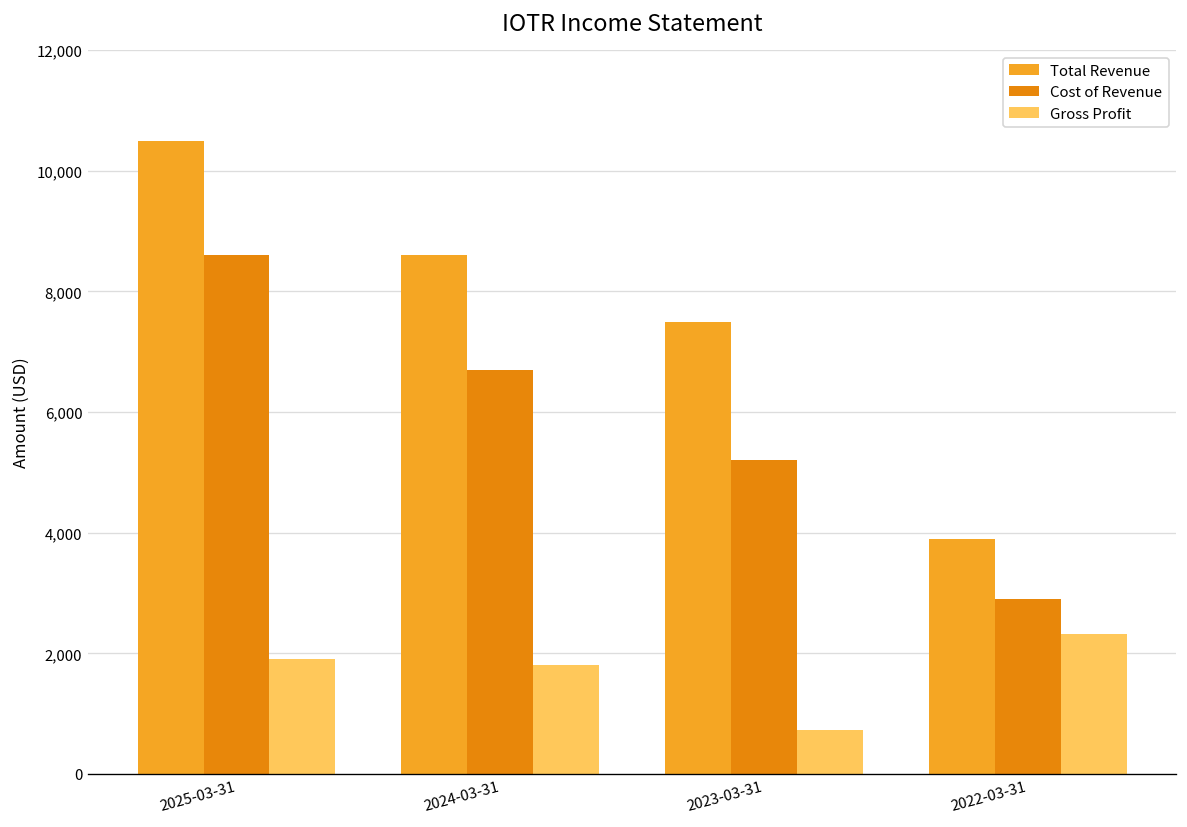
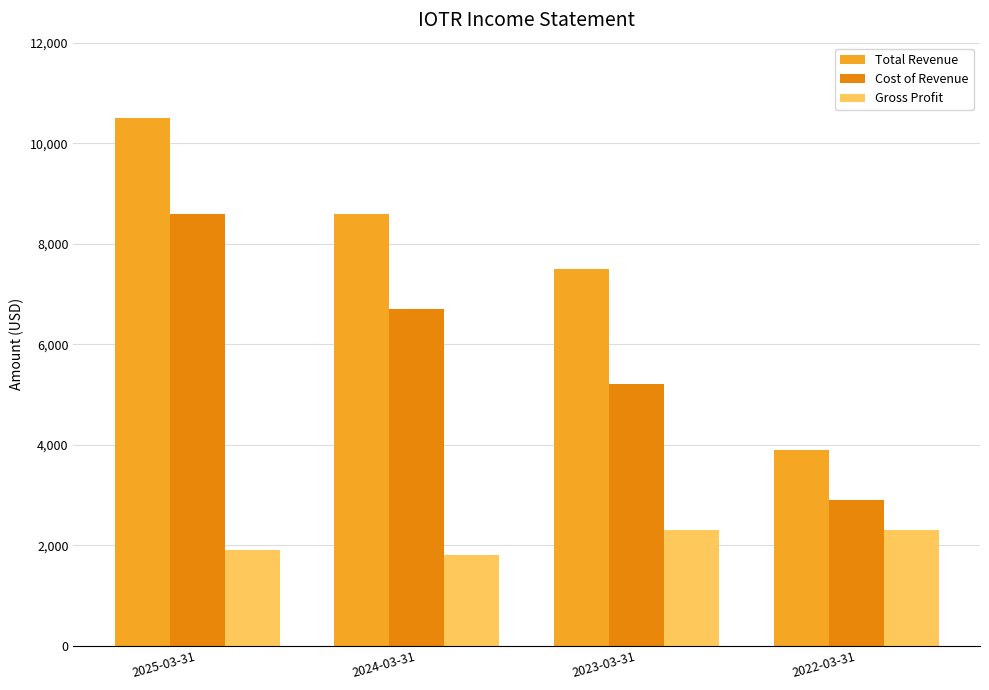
Gross Profit, 2023-03-31: 700 -> 2,300
